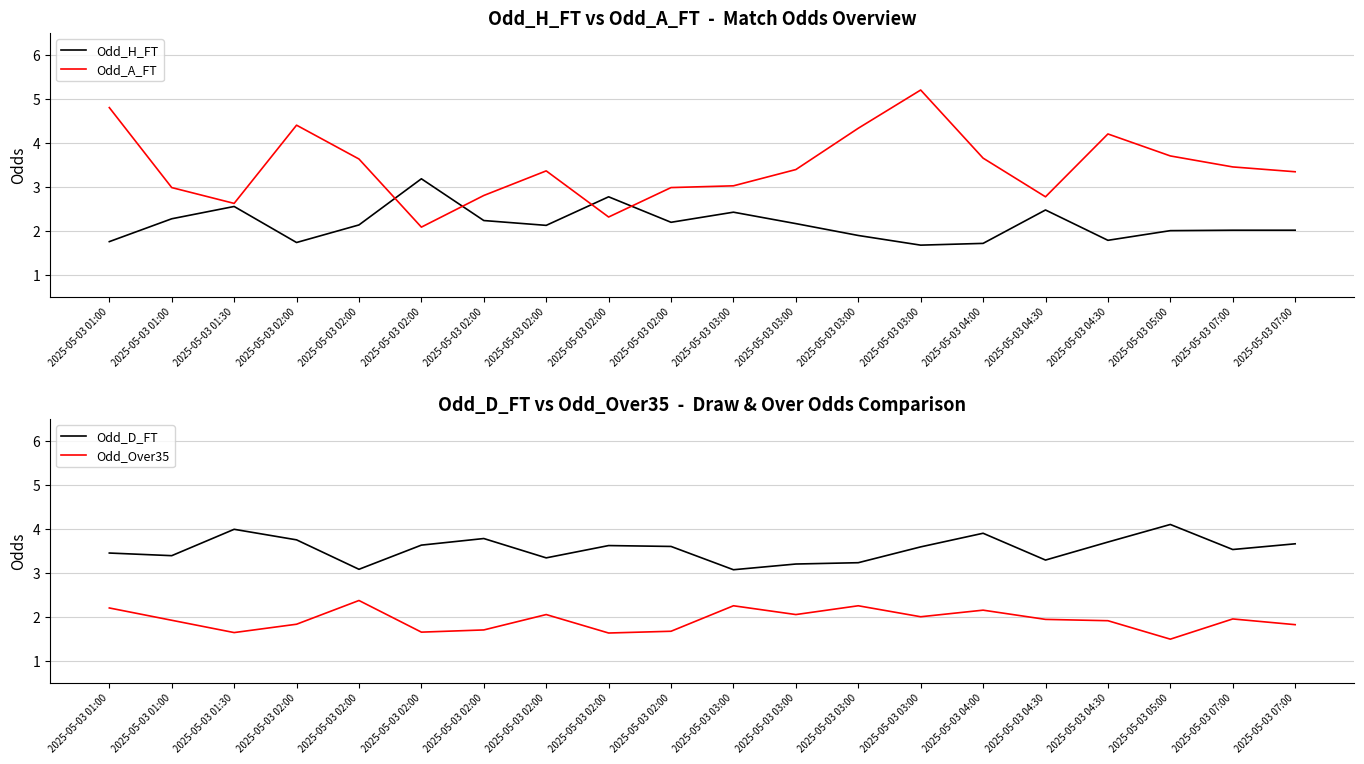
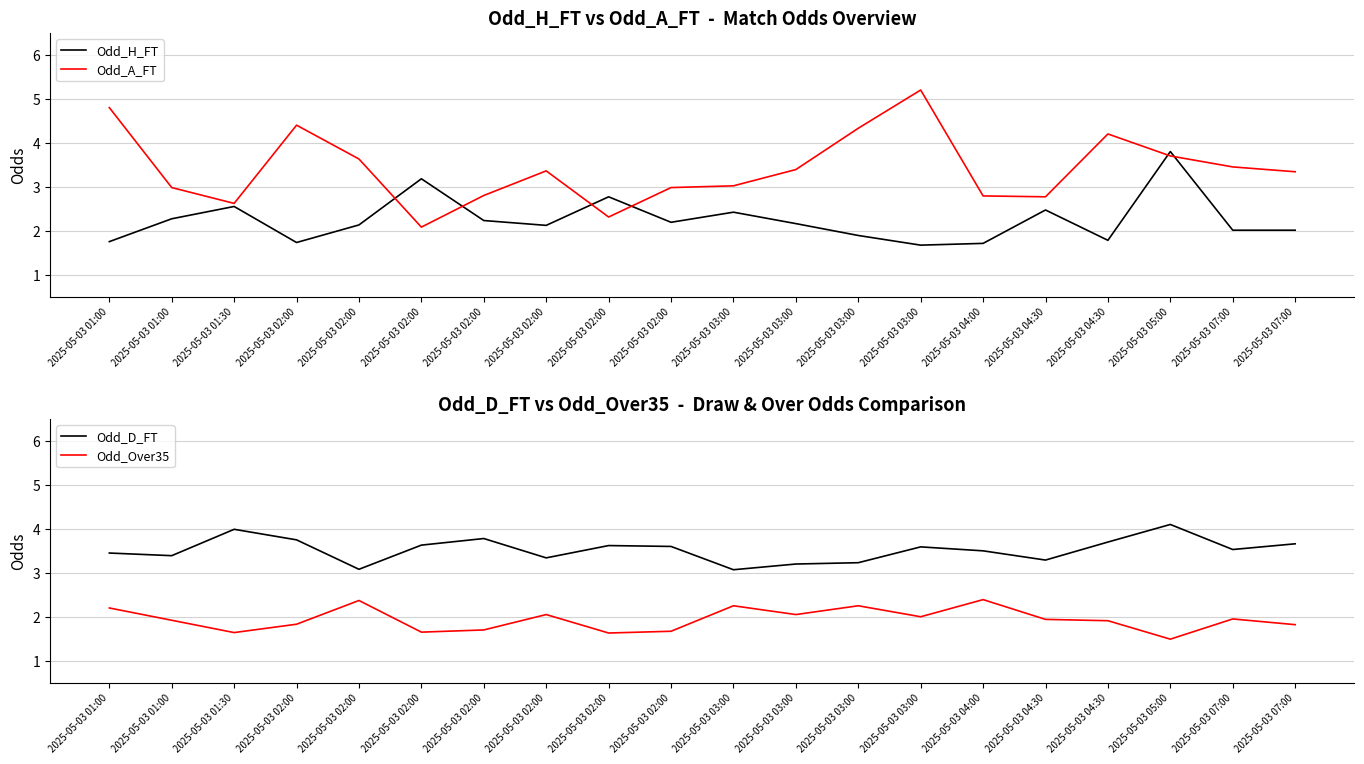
Odd_H_FT vs Odd_A_FT - Match Odds Overview, Odd_A_FT, 2025-05-03 04:00: 3.7 -> 2.8
Odd_H_FT vs Odd_A_FT - Match Odds Overview, Odd_H_FT, 2025-05-03 05:00: 2.0 -> 3.8
Odd_D_FT vs Odd_Over35 - Draw & Over Odds Comparison, Odd_D_FT, 2025-05-03 04:00: 3.9 -> 3.5
Odd_D_FT vs Odd_Over35 - Draw & Over Odds Comparison, Odd_Over35, 2025-05-03 04:00: 2.2 -> 2.4
